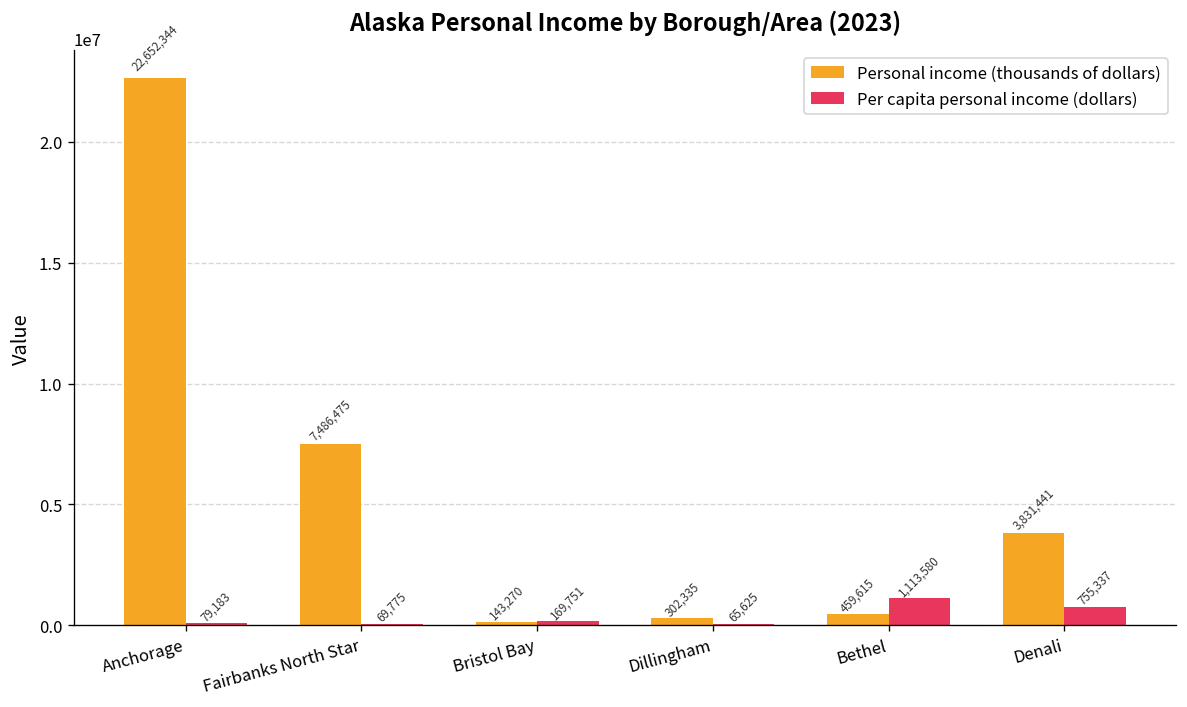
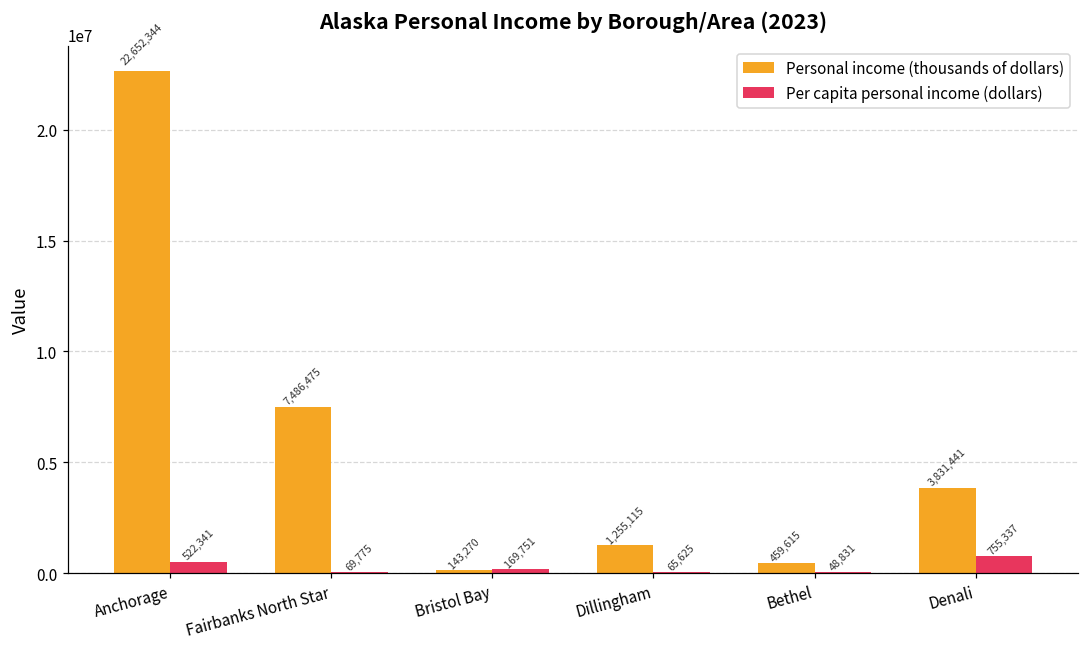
Per capita personal income (dollars), Anchorage: 79,183 -> 522,341
Personal income (thousands of dollars), Dillingham: 302,335 -> 1,255,115
Per capita personal income (dollars), Bethel: 1,113,580 -> 48,831
